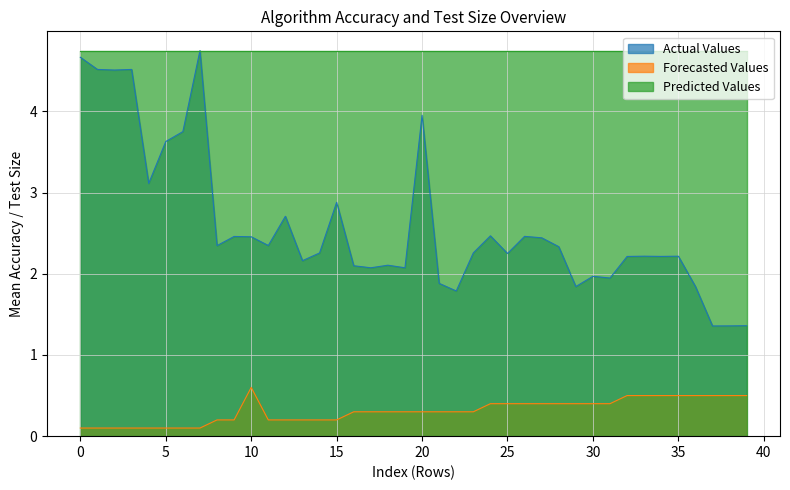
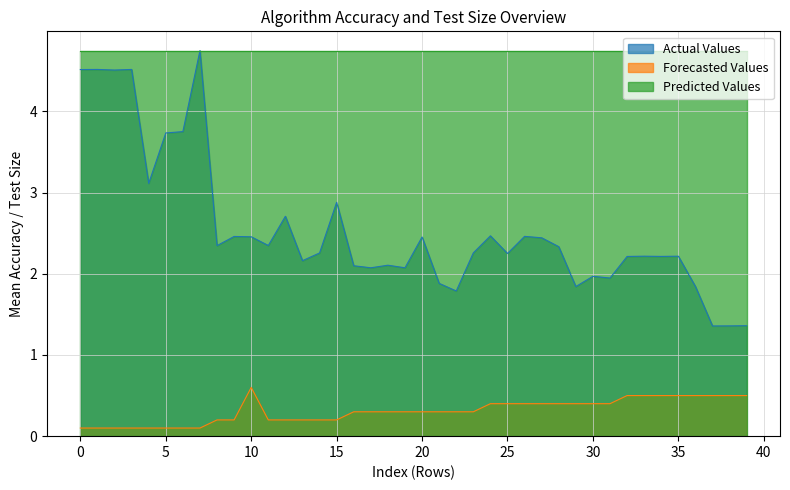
Actual Values, 0: 4.7 -> 4.5
Actual Values, 5: 3.6 -> 3.7
Actual Values, 20: 4.0 -> 2.5
